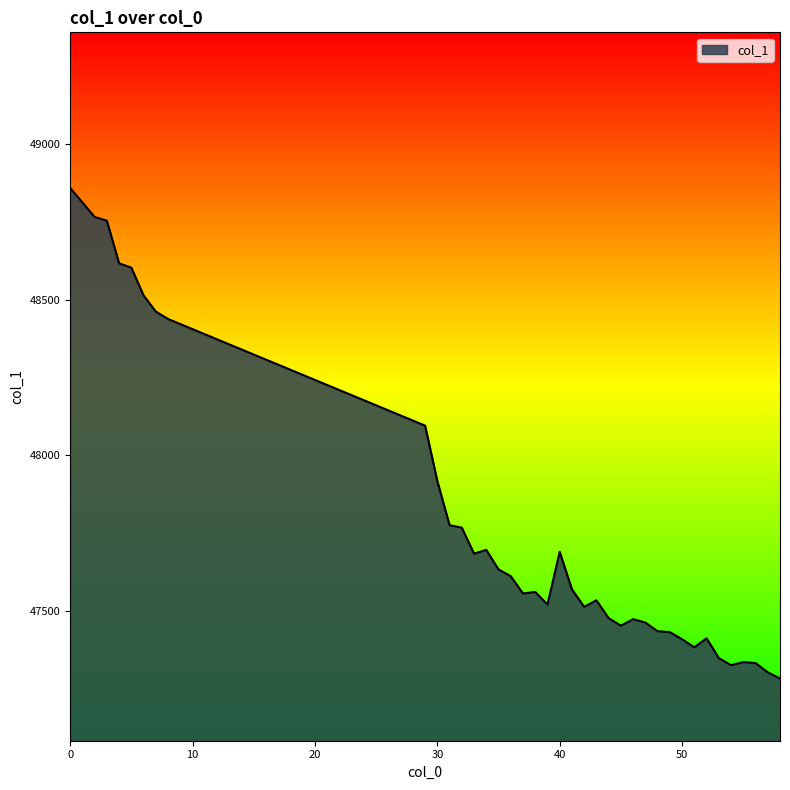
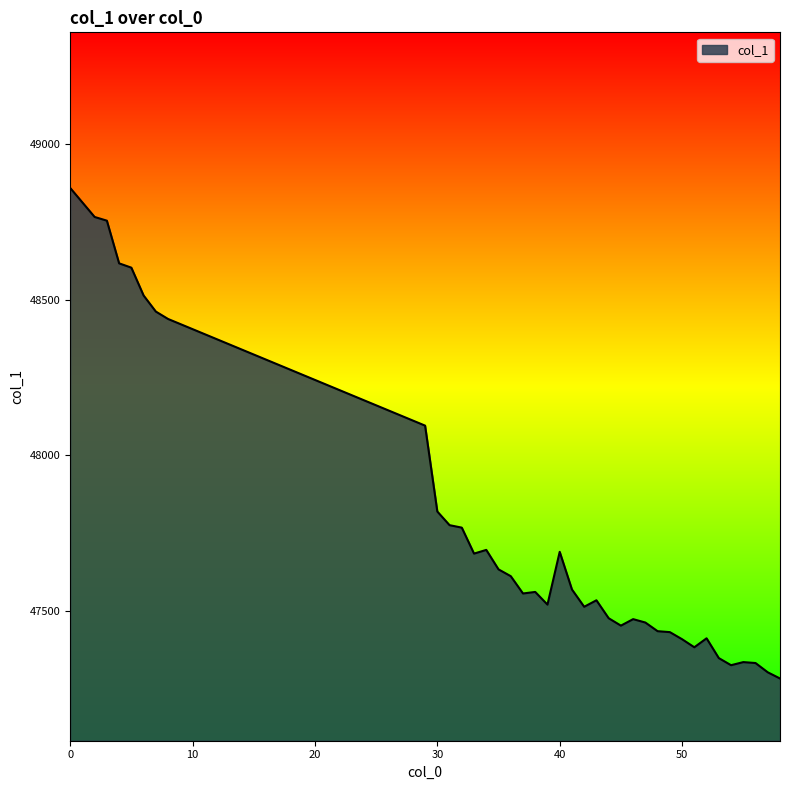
30: 47920 -> 47820
